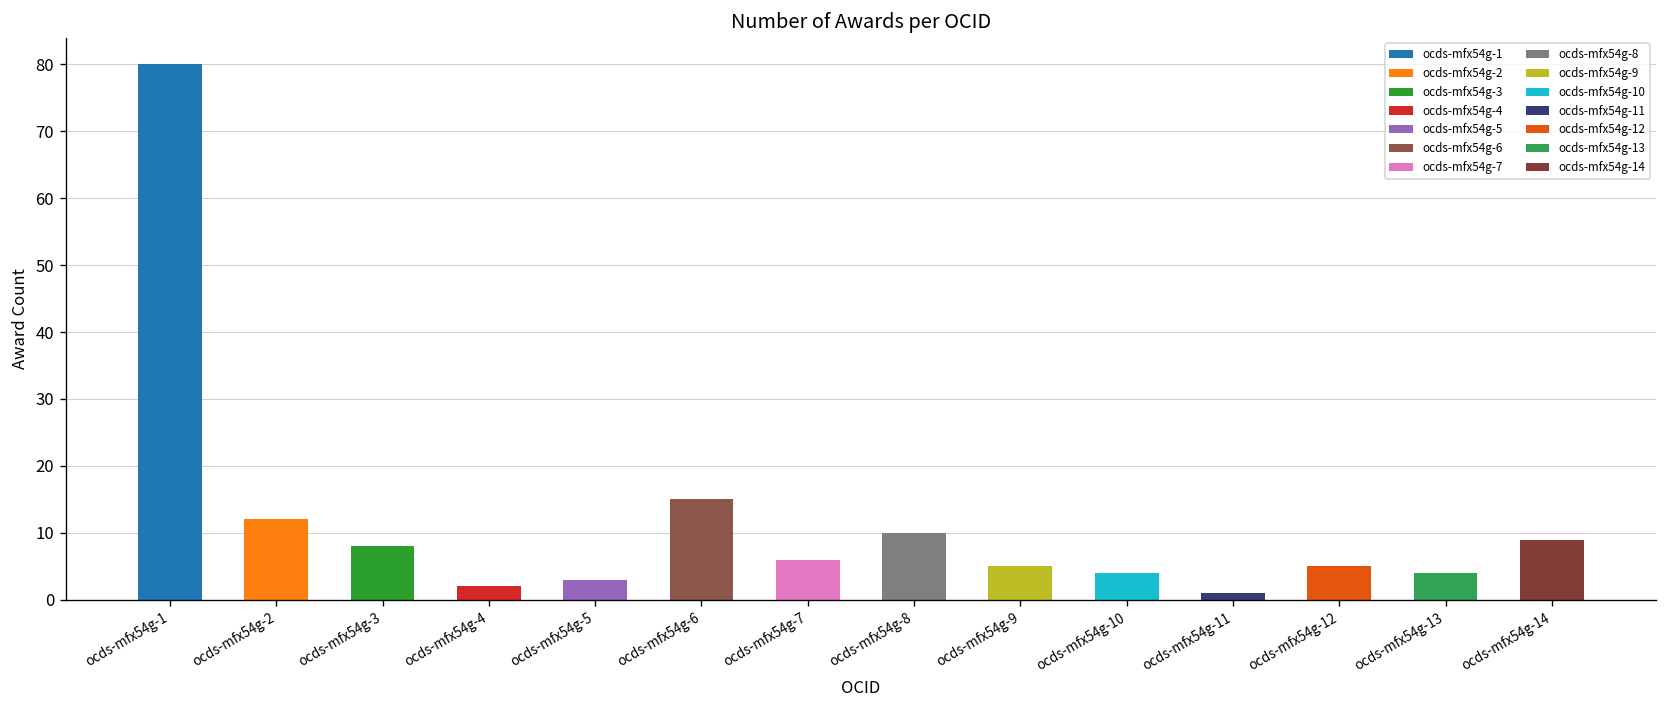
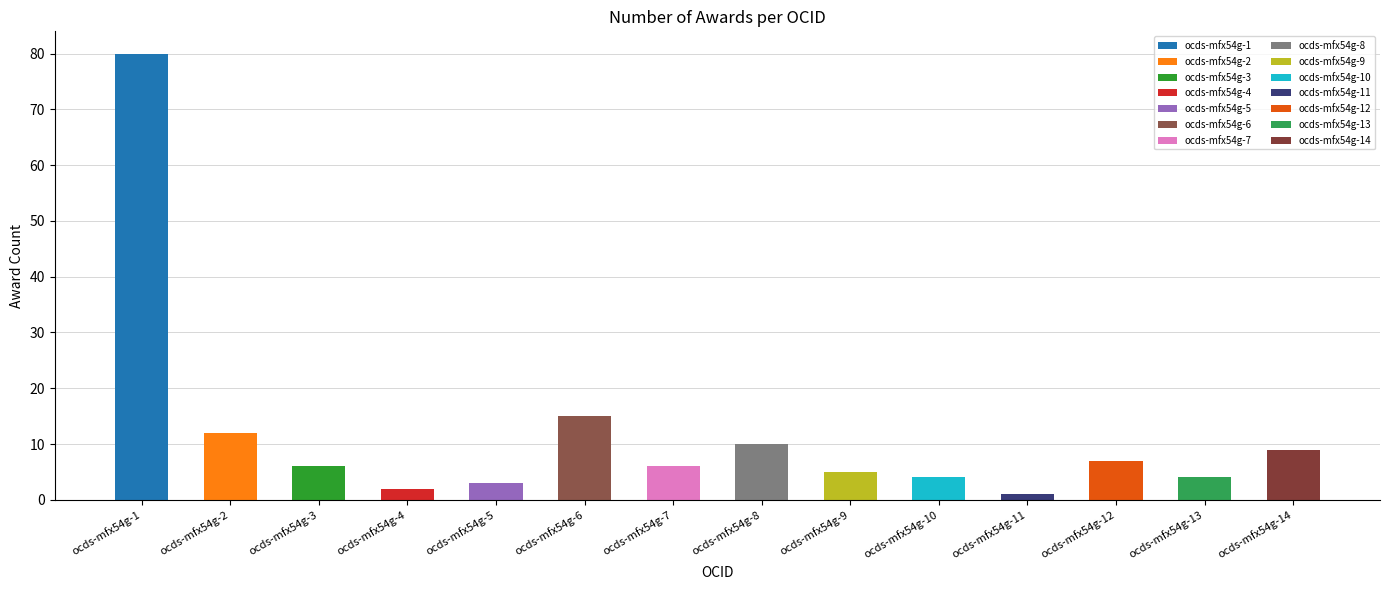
ocds-mfx54g-3: 8 -> 6
ocds-mfx54g-12: 5 -> 7
